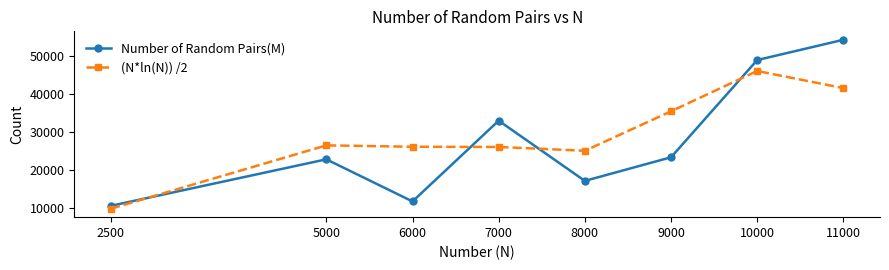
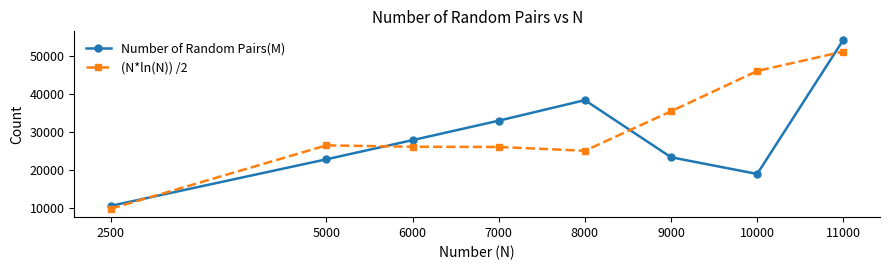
Number of Random Pairs(M), 6000: 12000 -> 28000
Number of Random Pairs(M), 8000: 17000 -> 38000
Number of Random Pairs(M), 10000: 49000 -> 19000
(N*ln(N)) /2, 11000: 42000 -> 51000
